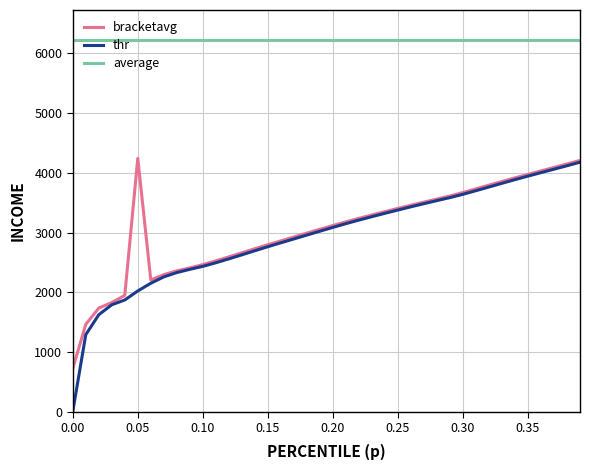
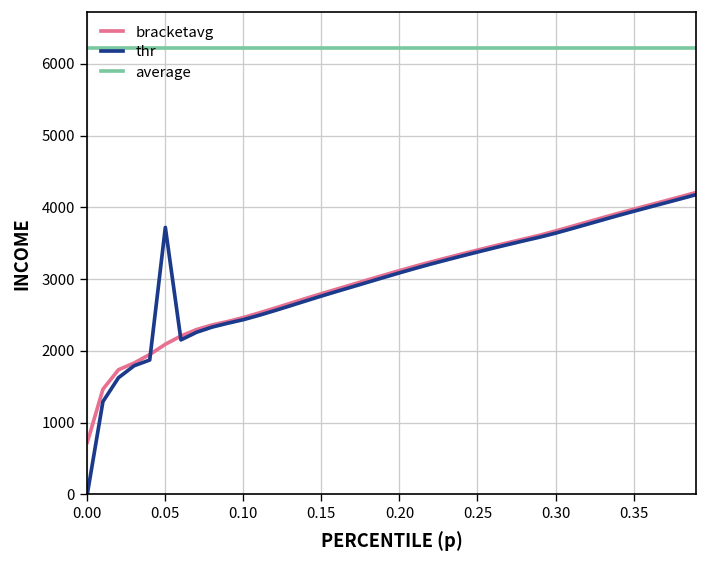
bracketavg, 0.05: 4200 -> 2100
thr, 0.05: 2000 -> 3700
